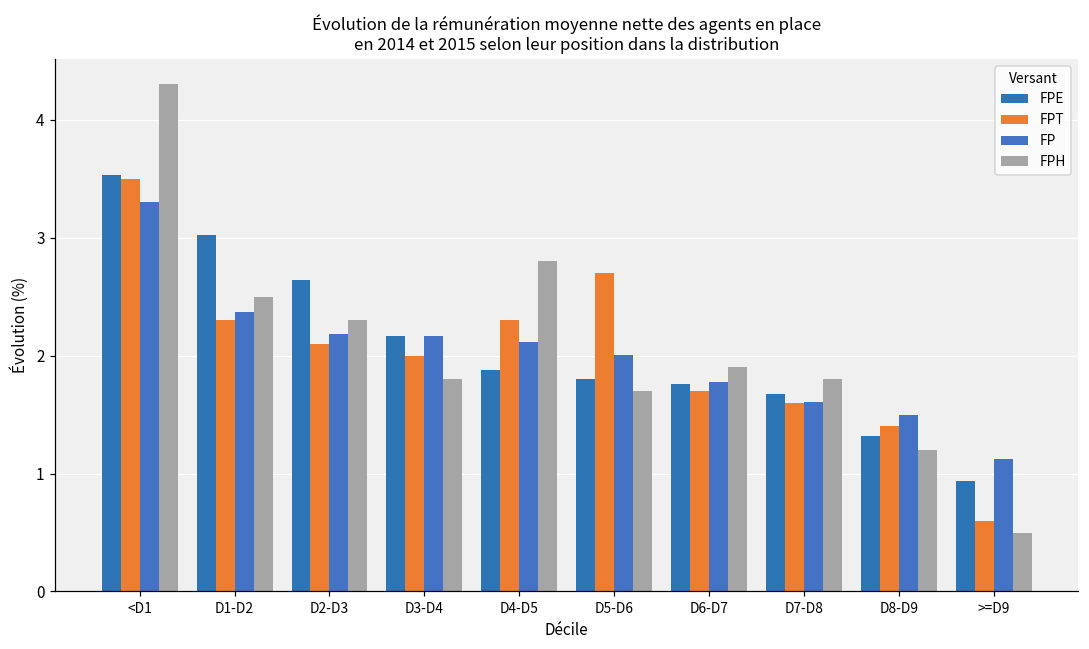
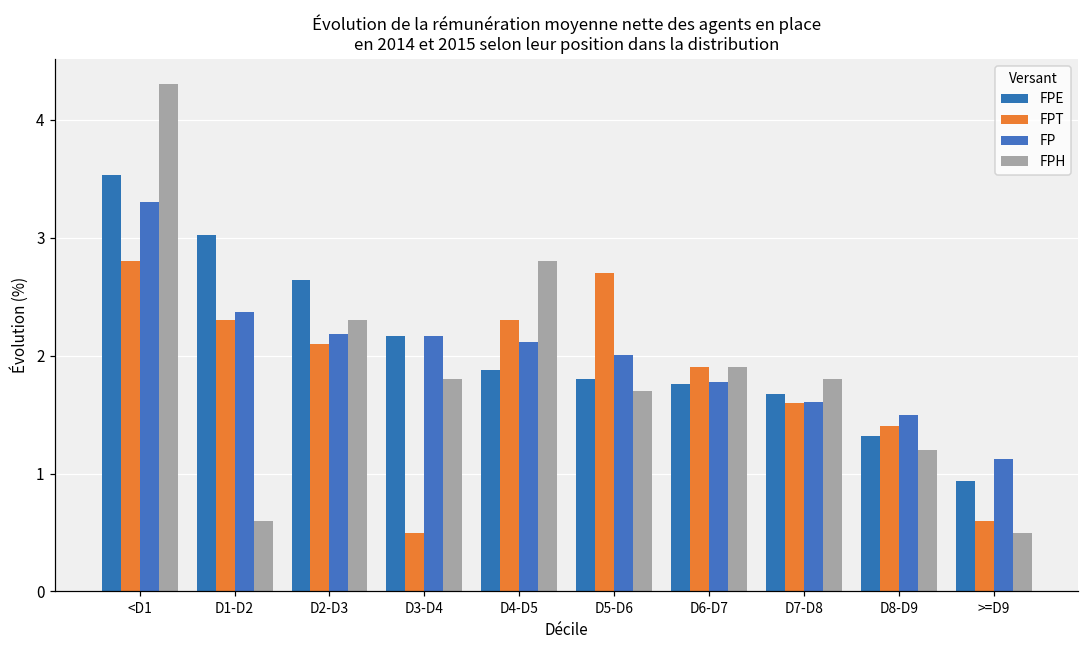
FPT, <D1: 3.5 -> 2.8
FPH, D1-D2: 2.5 -> 0.6
FPT, D3-D4: 2.0 -> 0.5
FPT, D6-D7: 1.7 -> 1.9
